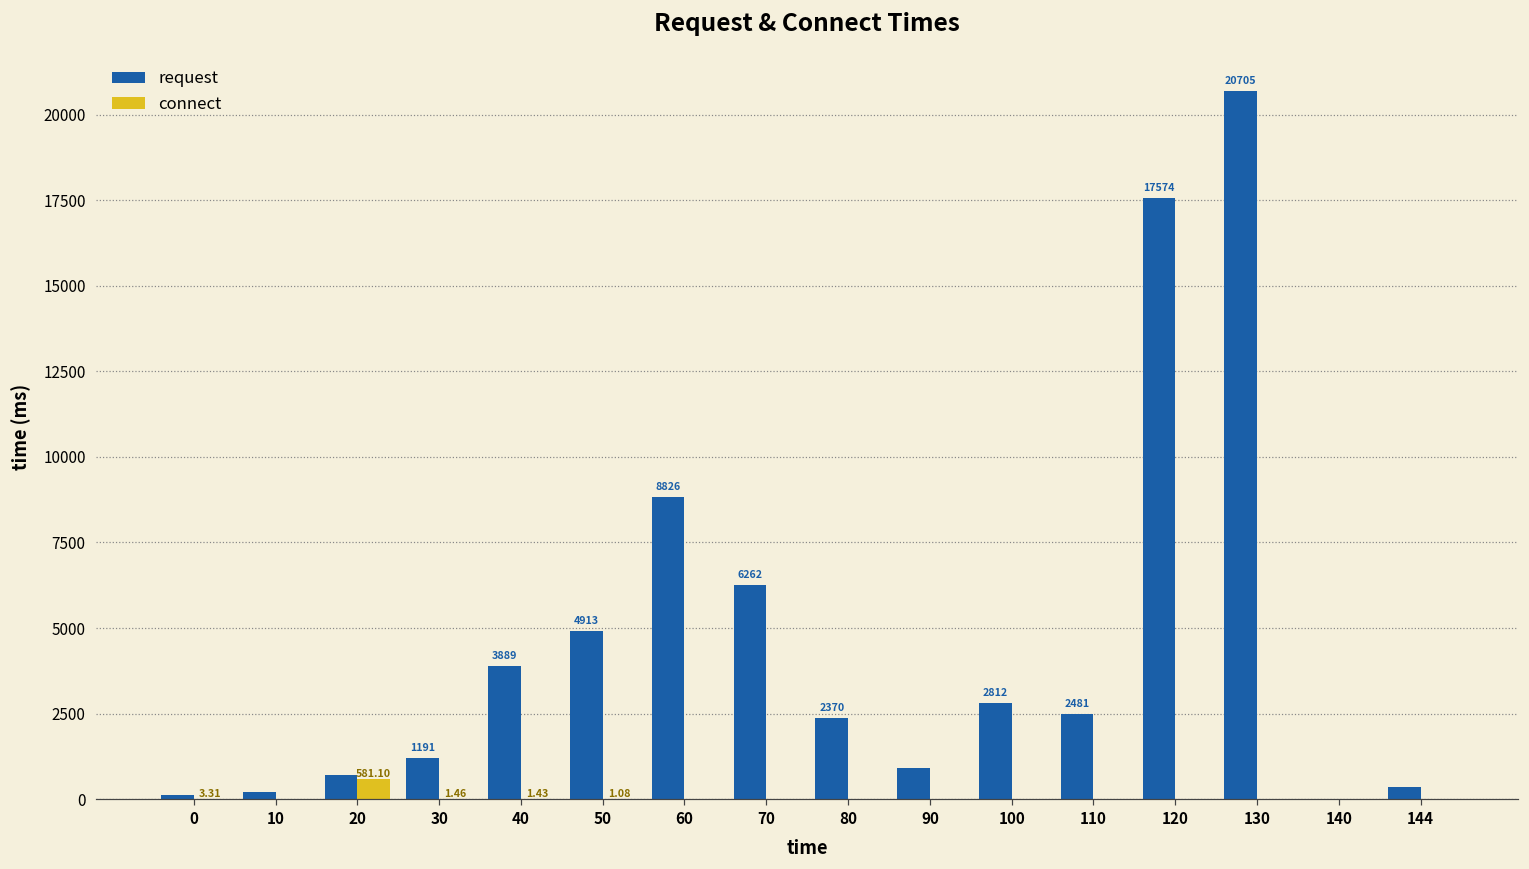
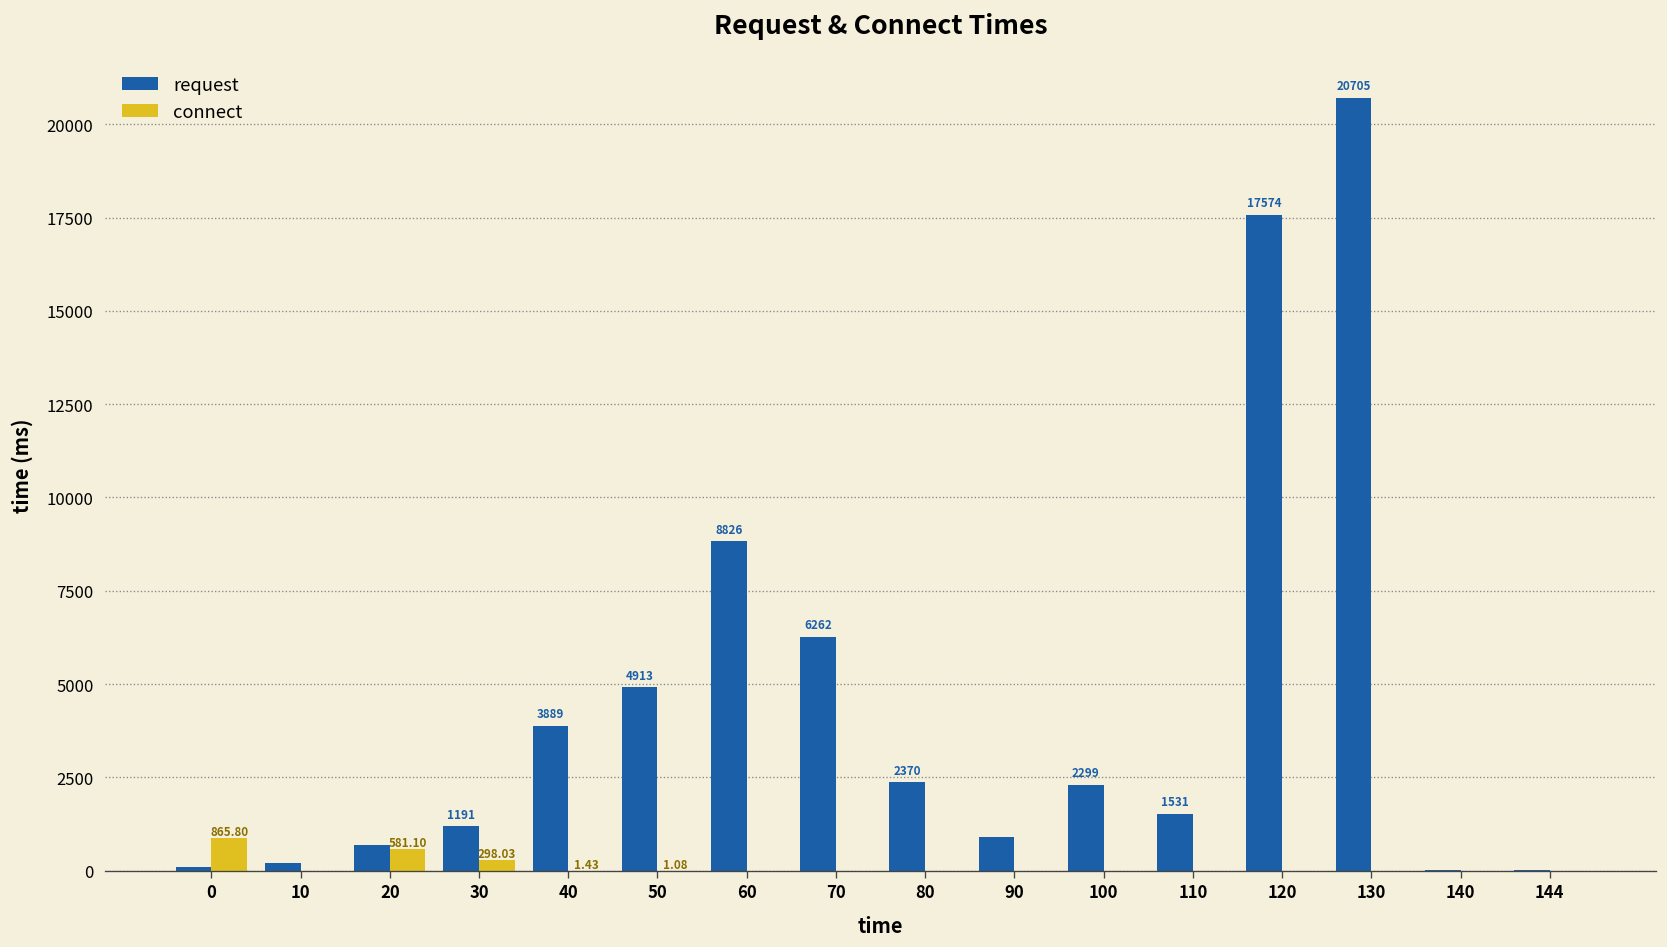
connect, 0: 3.31 -> 865.80
connect, 30: 1.46 -> 298.03
request, 100: 2812 -> 2299
request, 110: 2481 -> 1531
request, 144: 400 -> 0
